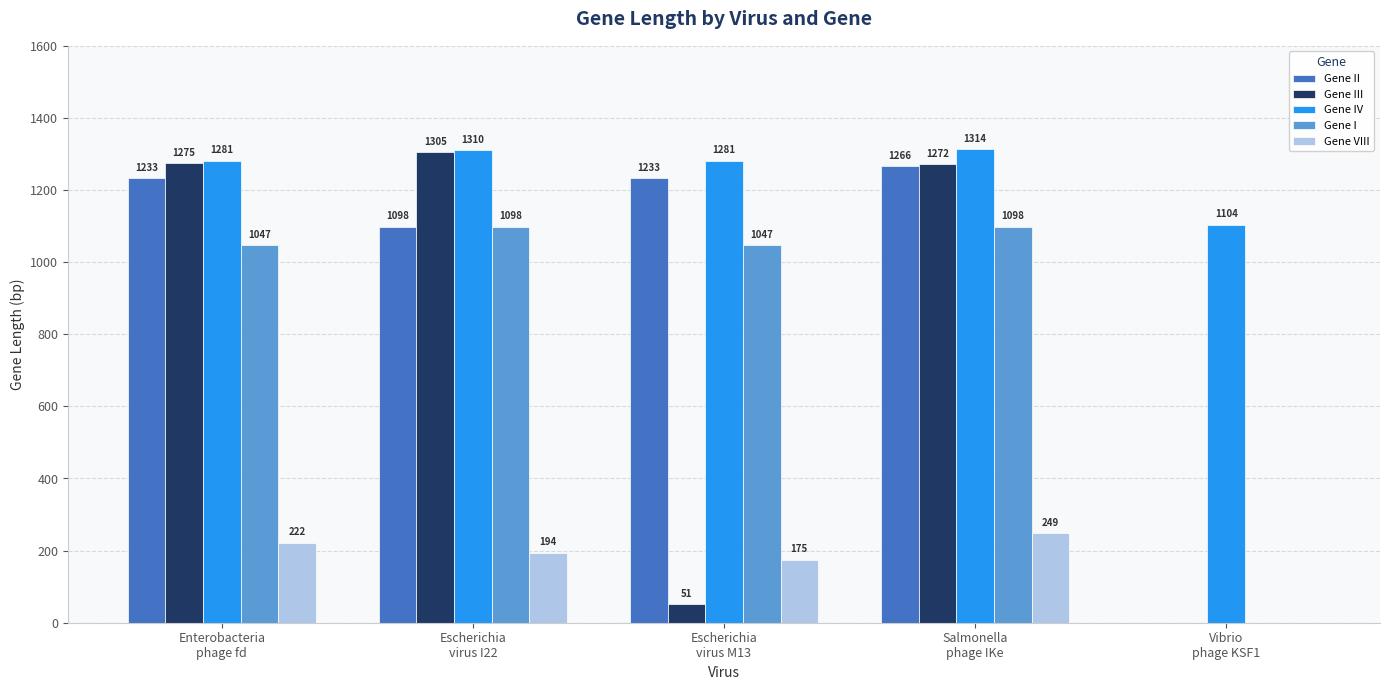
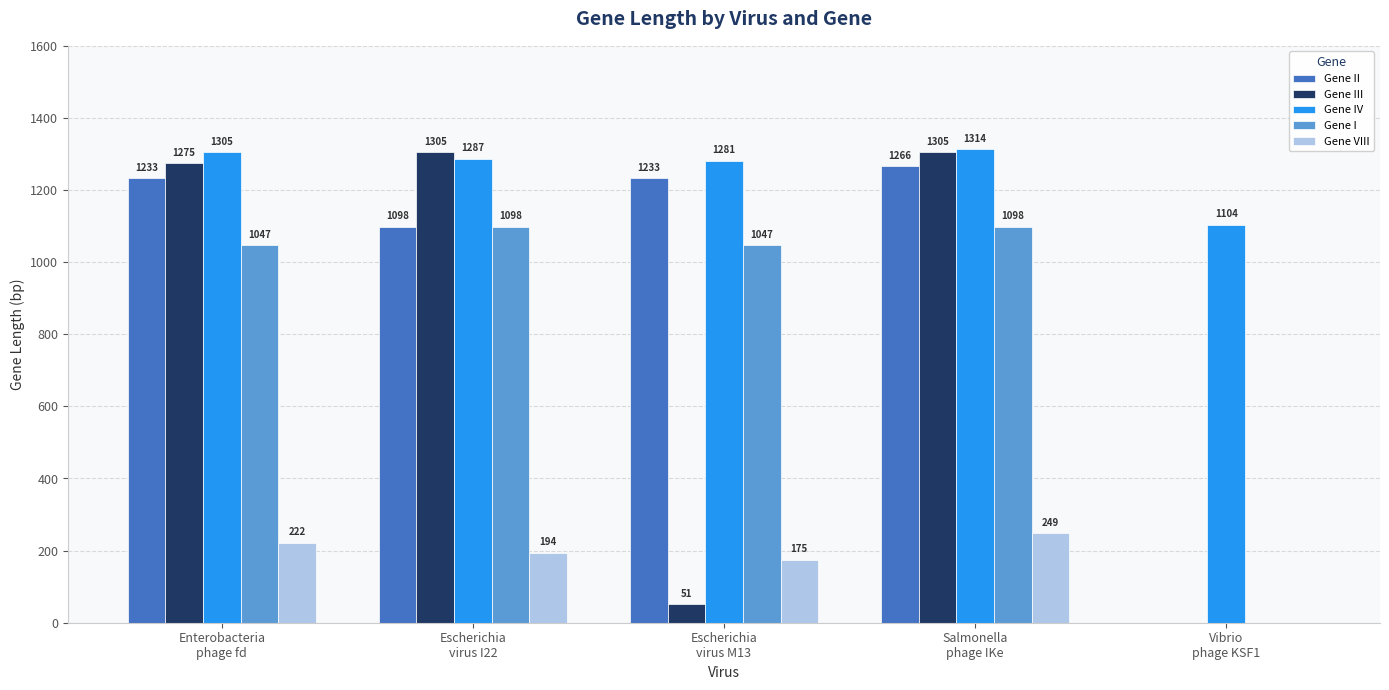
Gene IV, Enterobacteria phage fd: 1281 -> 1305
Gene IV, Escherichia virus I22: 1310 -> 1287
Gene III, Salmonella phage IKe: 1272 -> 1305
